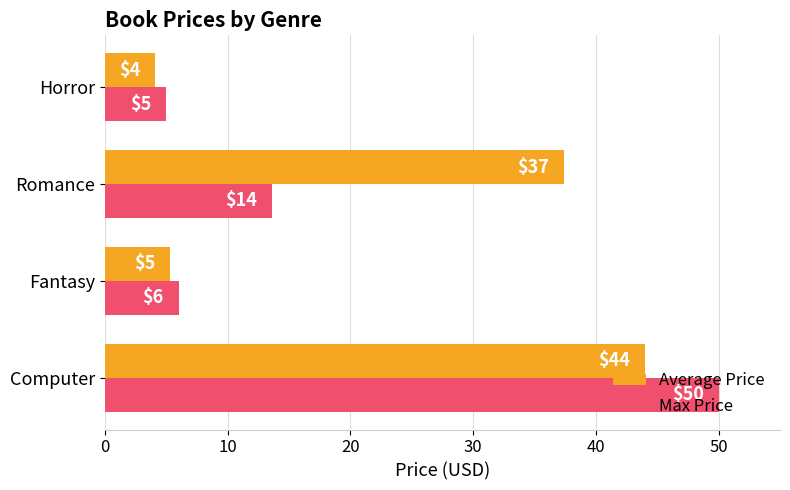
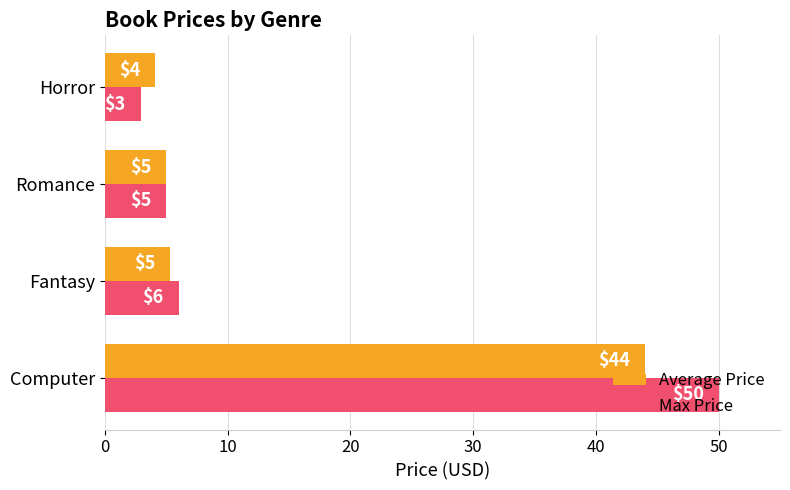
Max Price, Horror: $5 -> $3
Average Price, Romance: $37 -> $5
Max Price, Romance: $14 -> $5
